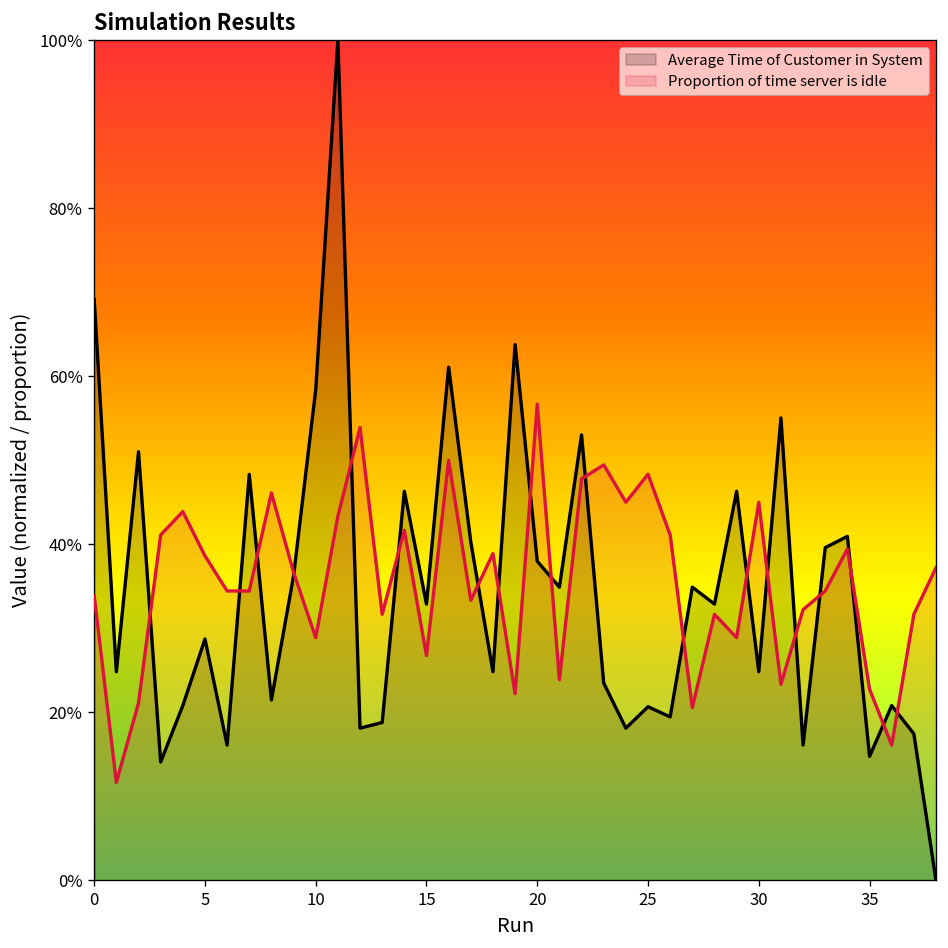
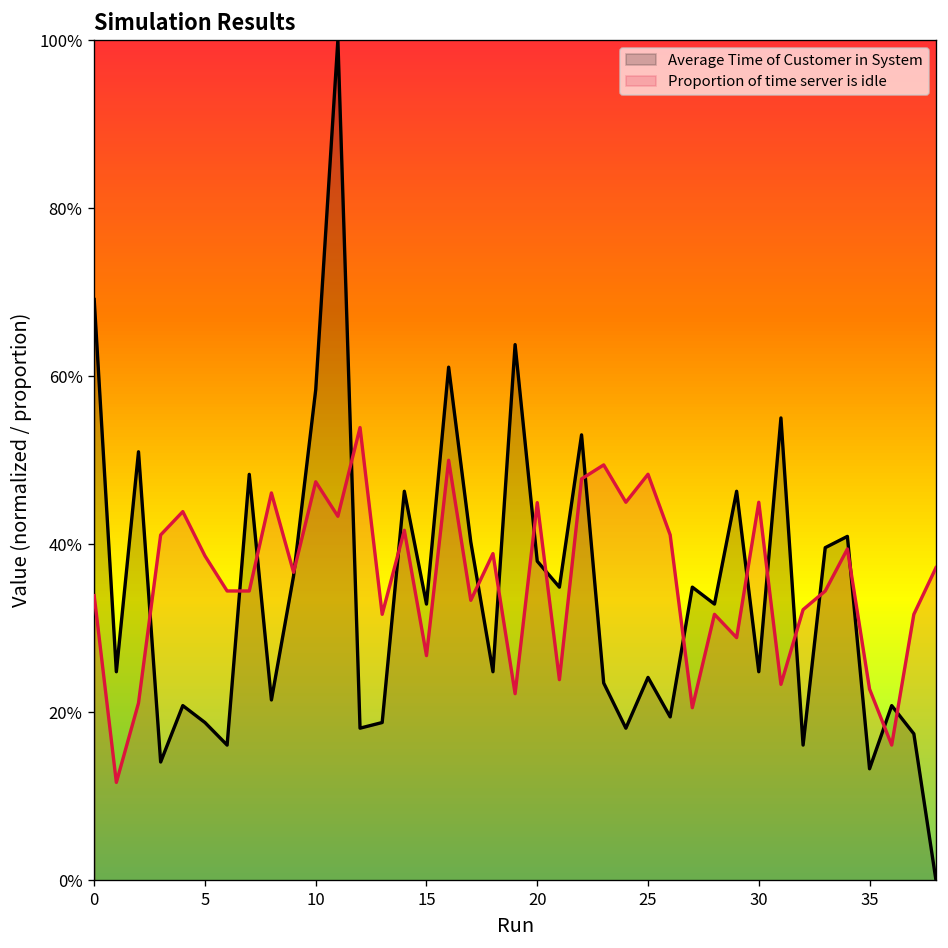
Average Time of Customer in System, 5: 29% -> 19%
Proportion of time server is idle, 10: 29% -> 47%
Proportion of time server is idle, 20: 57% -> 45%
Average Time of Customer in System, 25: 21% -> 24%
Average Time of Customer in System, 35: 15% -> 13%
